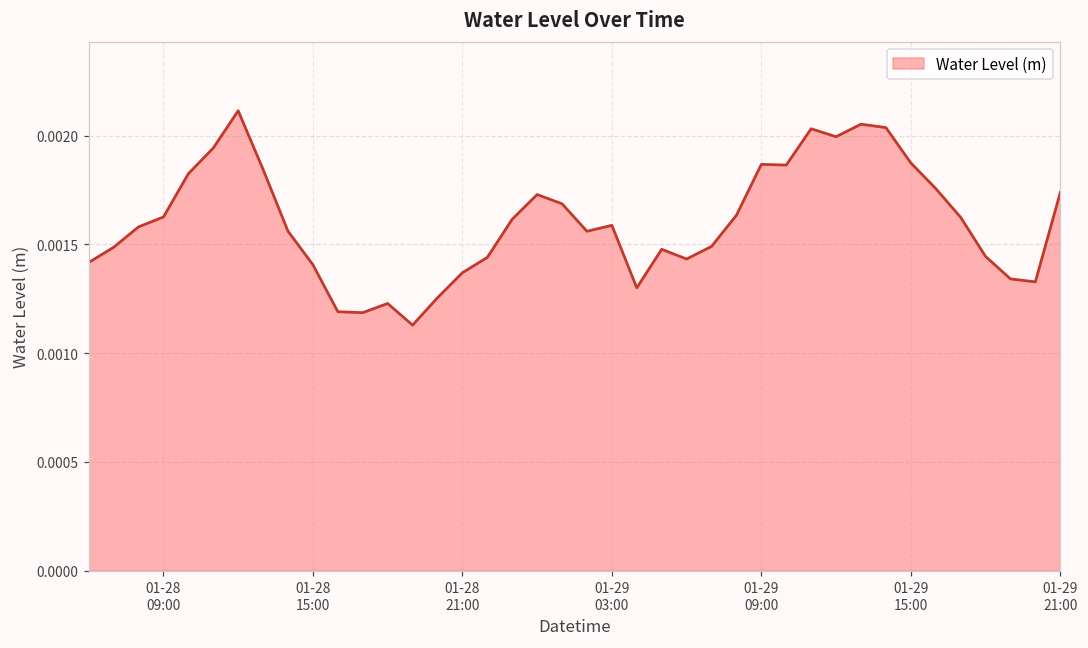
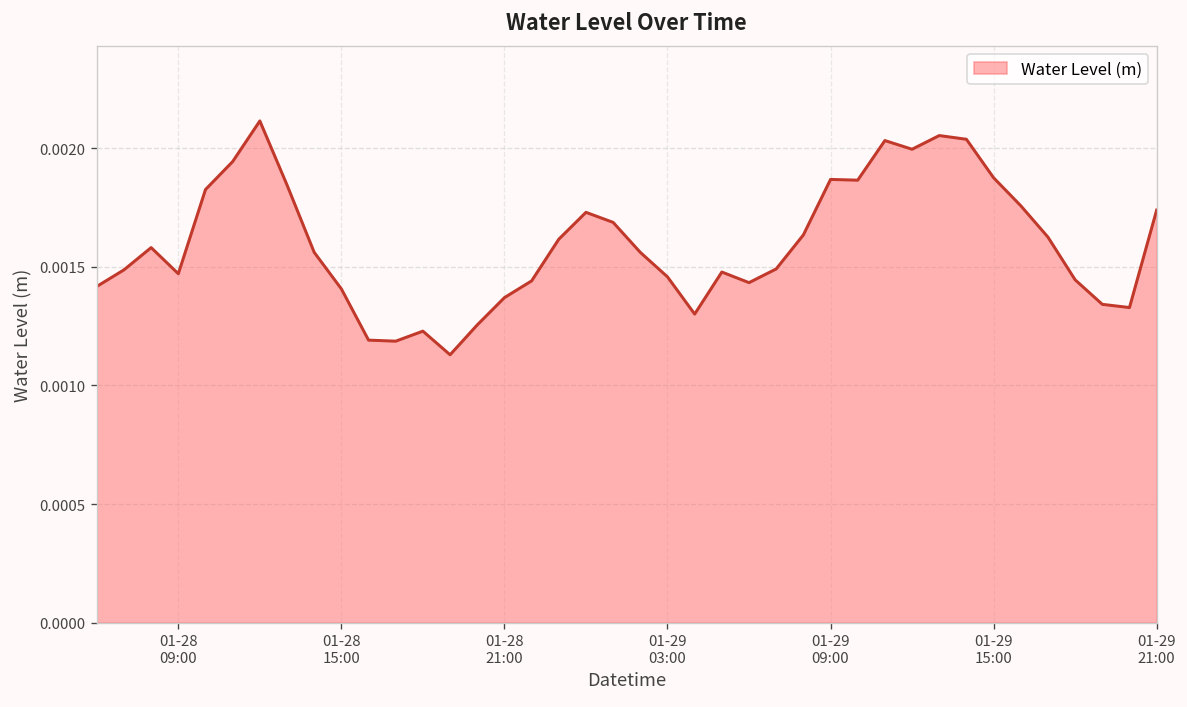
01-28 09:00: 0.00163 -> 0.00147
01-29 03:00: 0.00159 -> 0.00146
